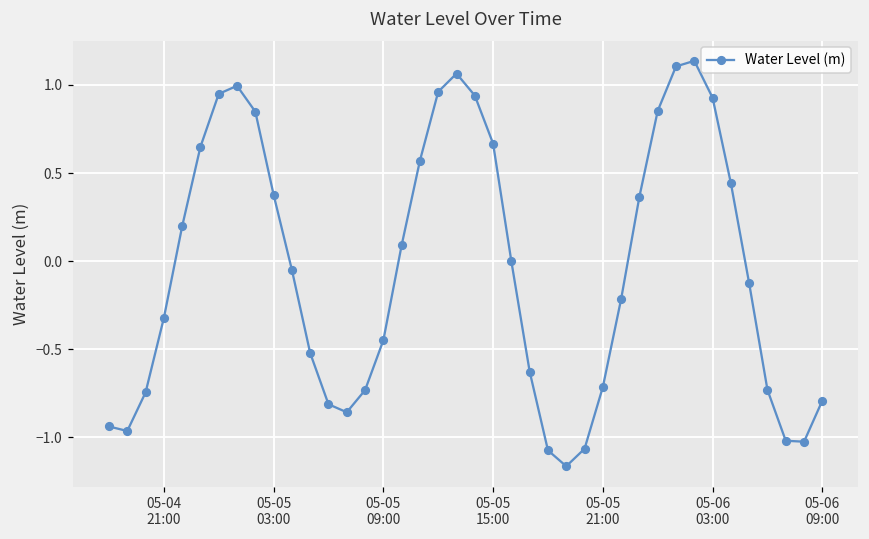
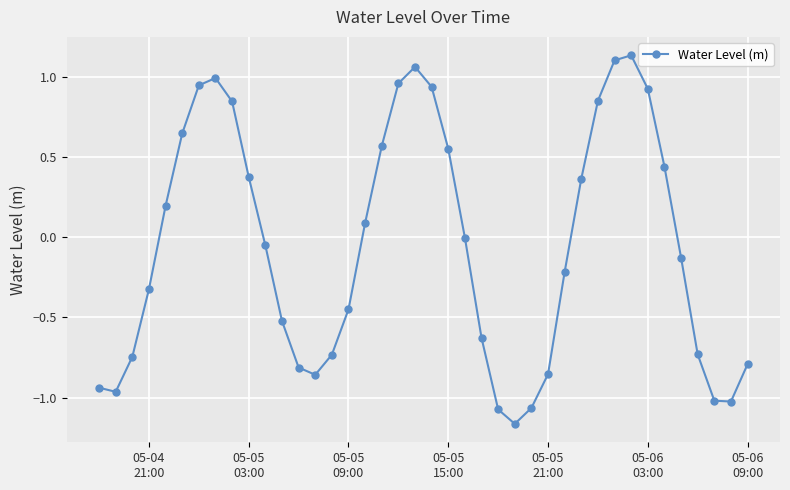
05-05 15:00: 0.67 -> 0.55
05-05 21:00: -0.71 -> -0.85
